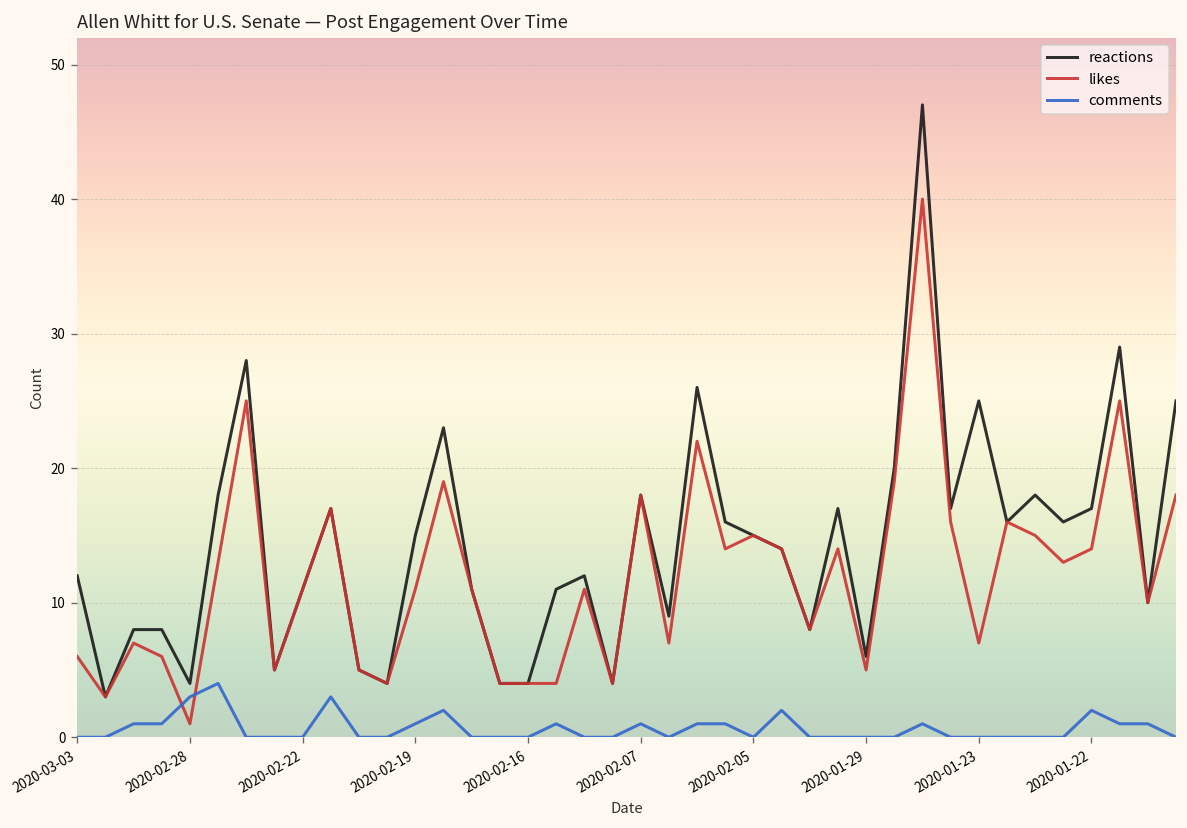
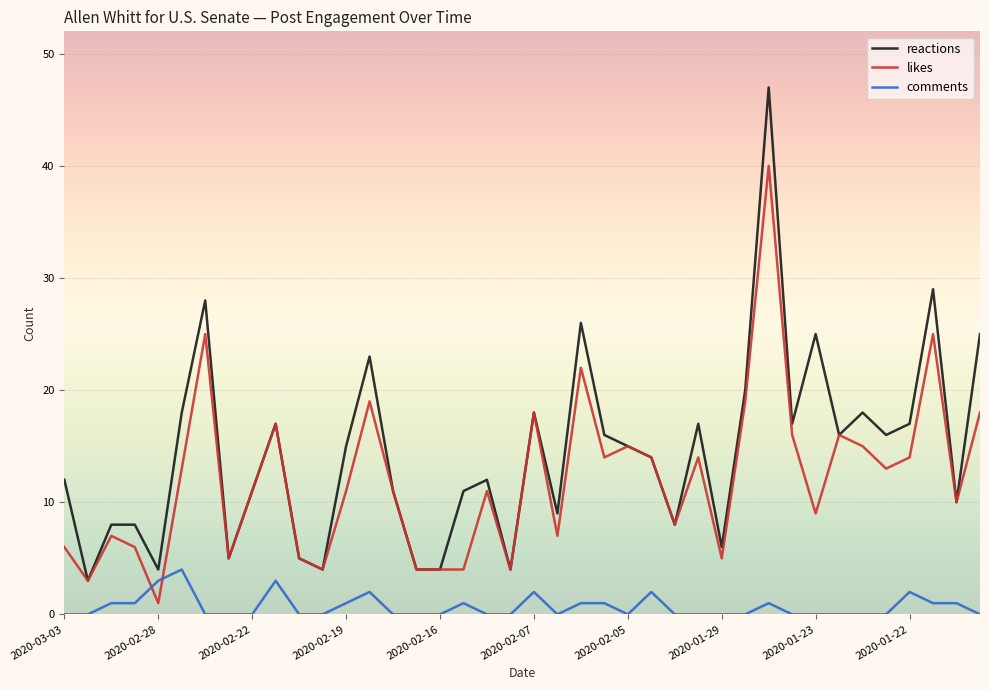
comments, 2020-02-07: 1 -> 2
likes, 2020-01-23: 7 -> 9
